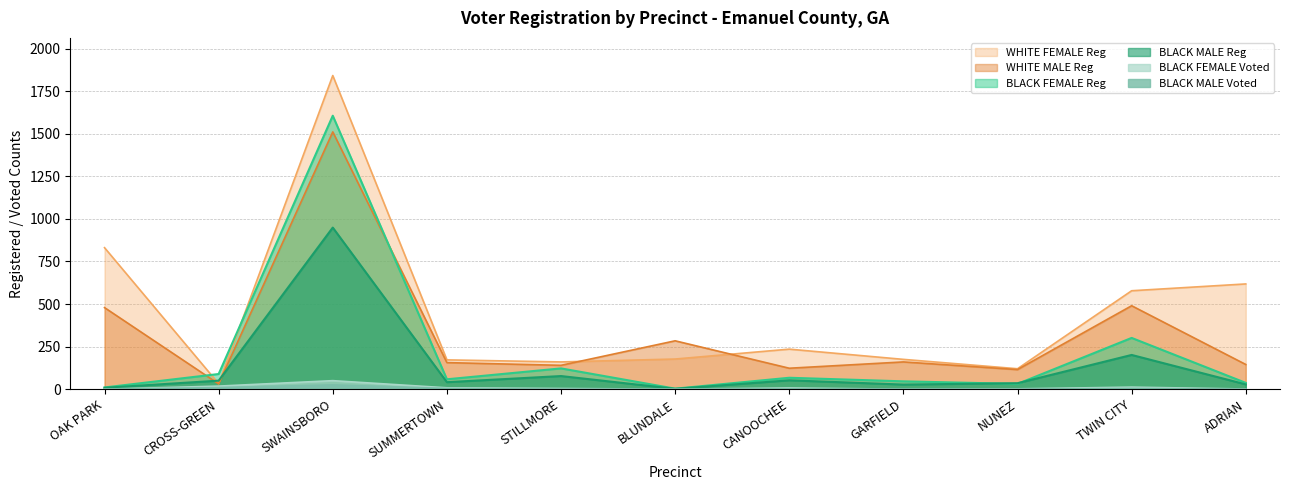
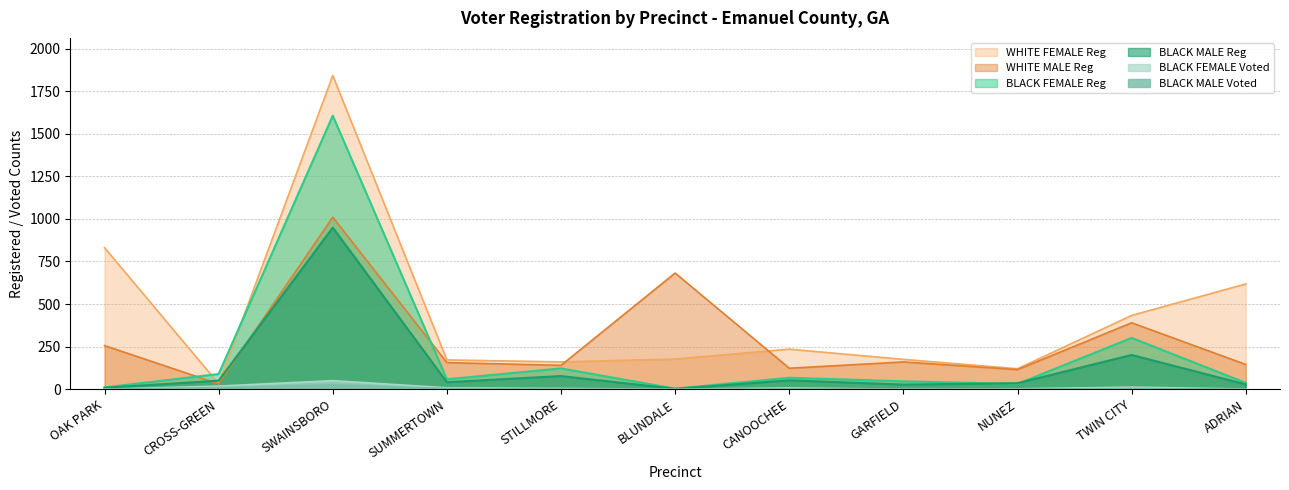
WHITE MALE Reg, OAK PARK: 480 -> 260
WHITE MALE Reg, SWAINSBORO: 1510 -> 1010
WHITE MALE Reg, BLUNDALE: 280 -> 680
WHITE FEMALE Reg, TWIN CITY: 580 -> 430
WHITE MALE Reg, TWIN CITY: 490 -> 390
